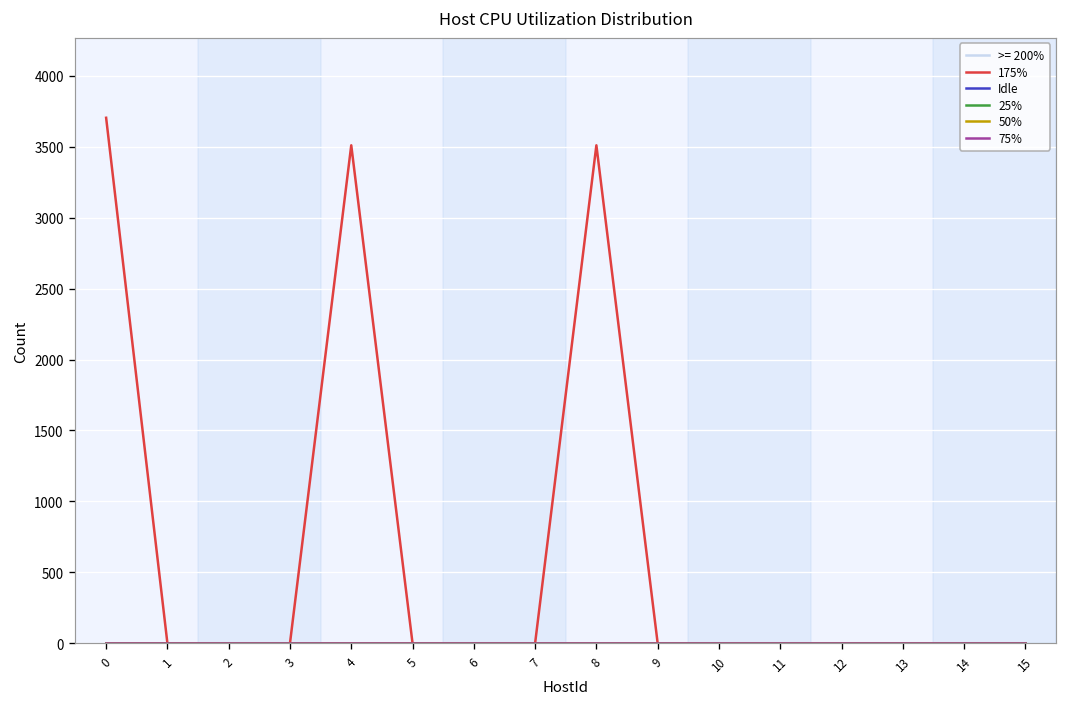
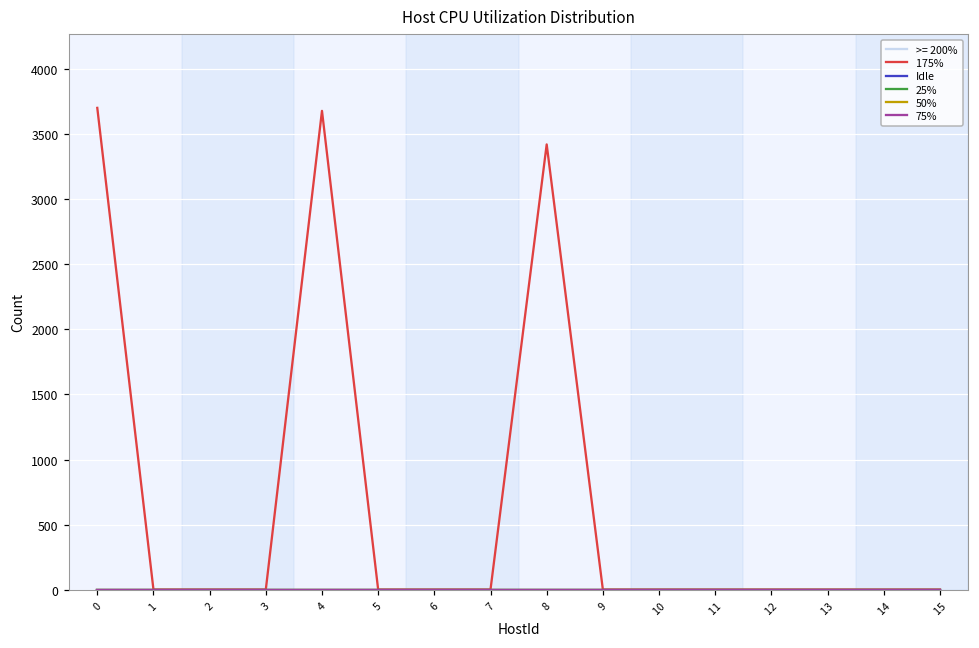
175%, 4: 3510 -> 3680
175%, 8: 3510 -> 3420
